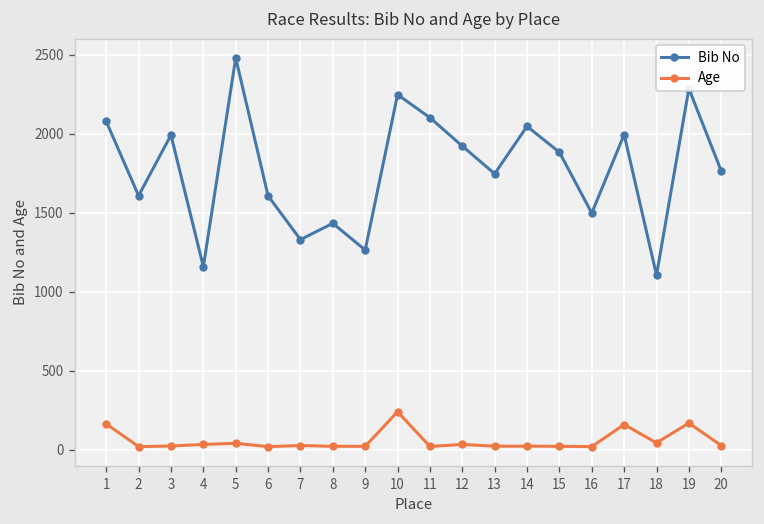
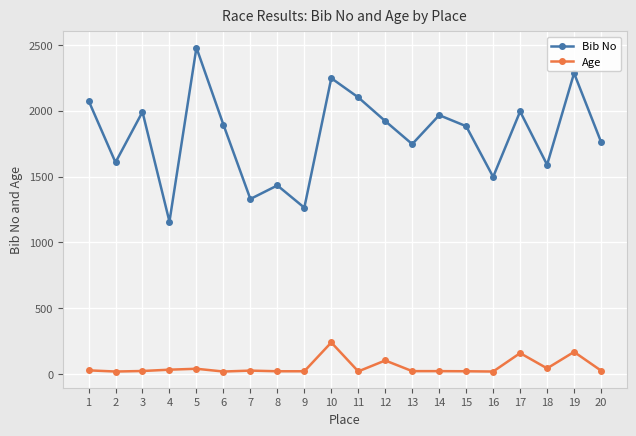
Age, 1: 160 -> 30
Bib No, 6: 1610 -> 1900
Age, 12: 30 -> 100
Bib No, 14: 2050 -> 1970
Bib No, 18: 1110 -> 1590
